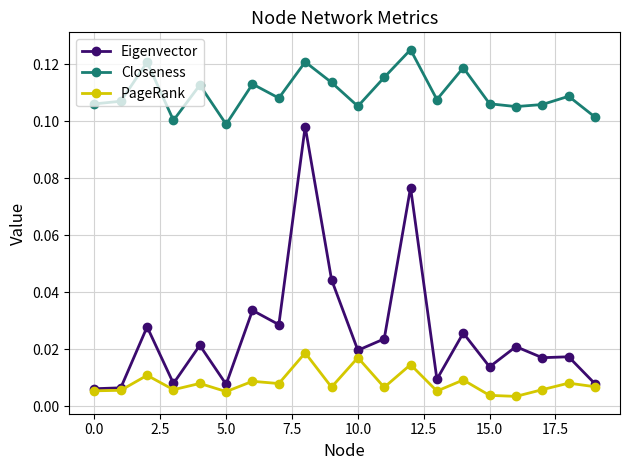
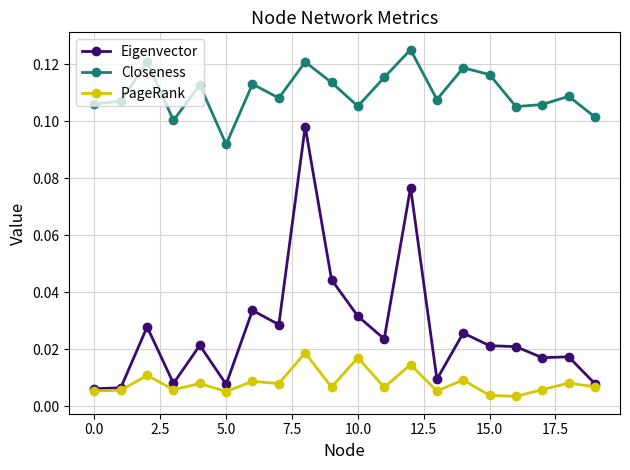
Closeness, 5.0: 0.099 -> 0.092
Eigenvector, 10.0: 0.020 -> 0.032
Eigenvector, 15.0: 0.014 -> 0.021
Closeness, 15.0: 0.106 -> 0.116
